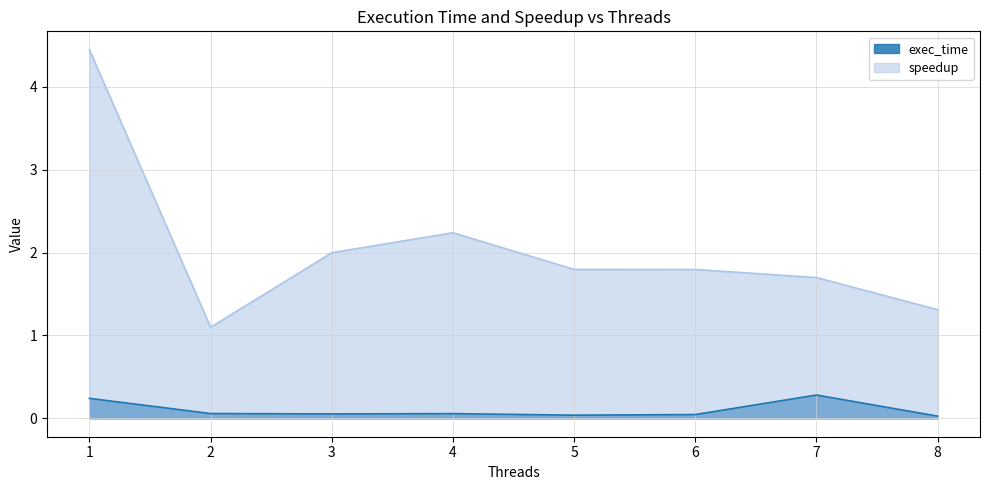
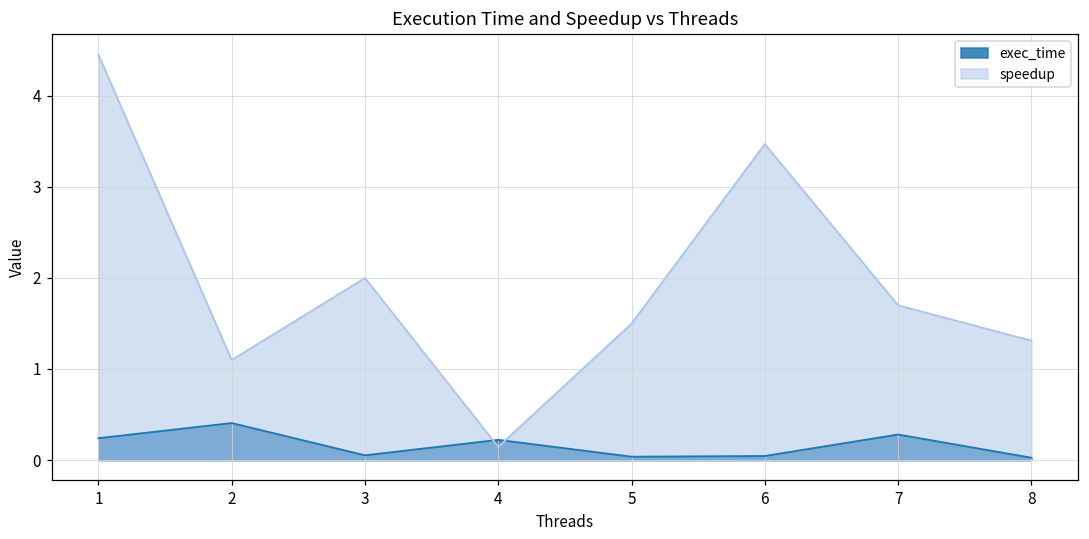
exec_time, 2: 0.1 -> 0.4
exec_time, 4: 0.1 -> 0.2
speedup, 4: 2.2 -> 0.1
speedup, 5: 1.8 -> 1.5
speedup, 6: 1.8 -> 3.5
